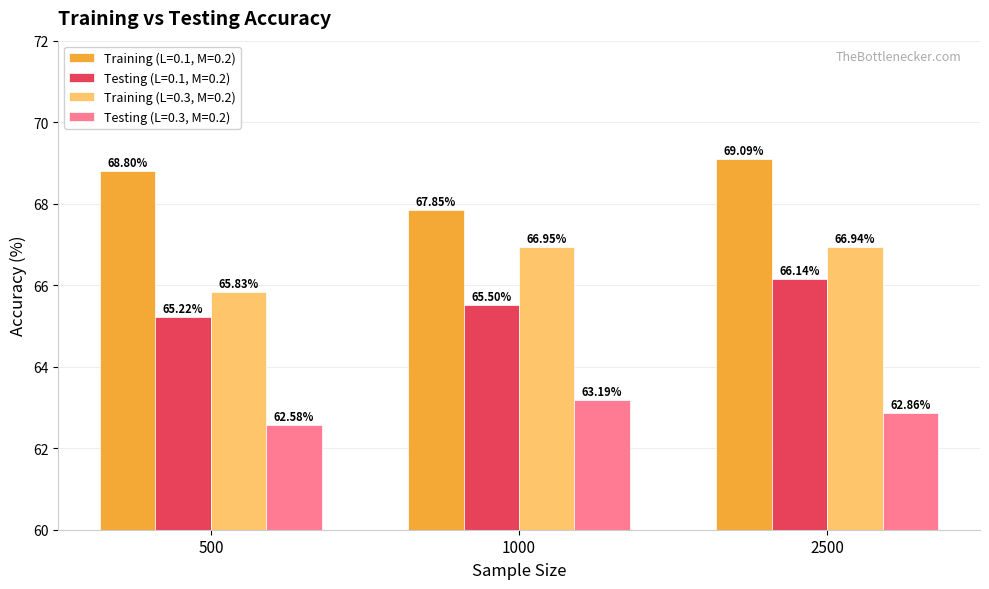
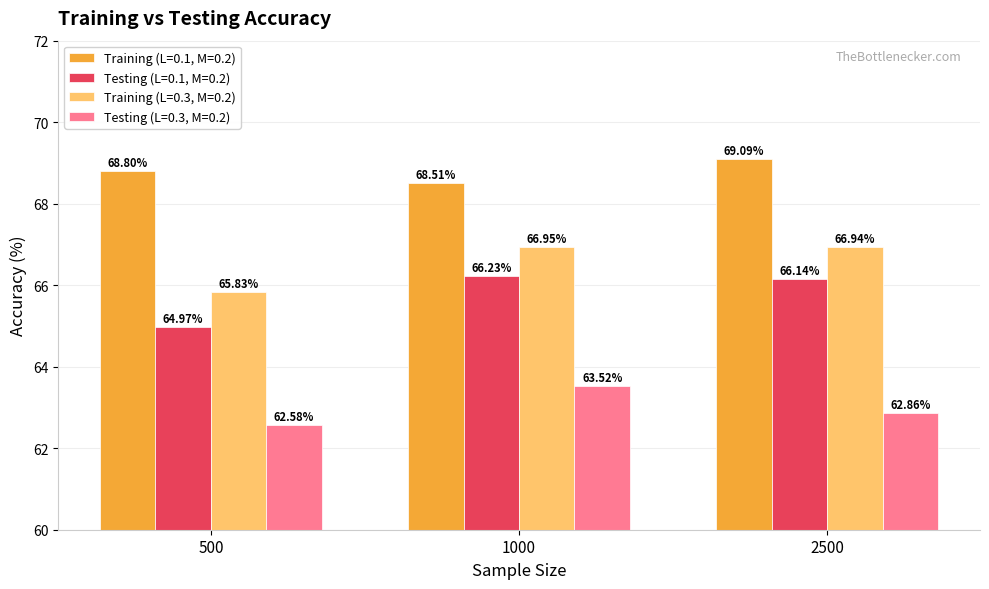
Testing (L=0.1, M=0.2), 500: 65.22% -> 64.97%
Training (L=0.1, M=0.2), 1000: 67.85% -> 68.51%
Testing (L=0.1, M=0.2), 1000: 65.50% -> 66.23%
Testing (L=0.3, M=0.2), 1000: 63.19% -> 63.52%
